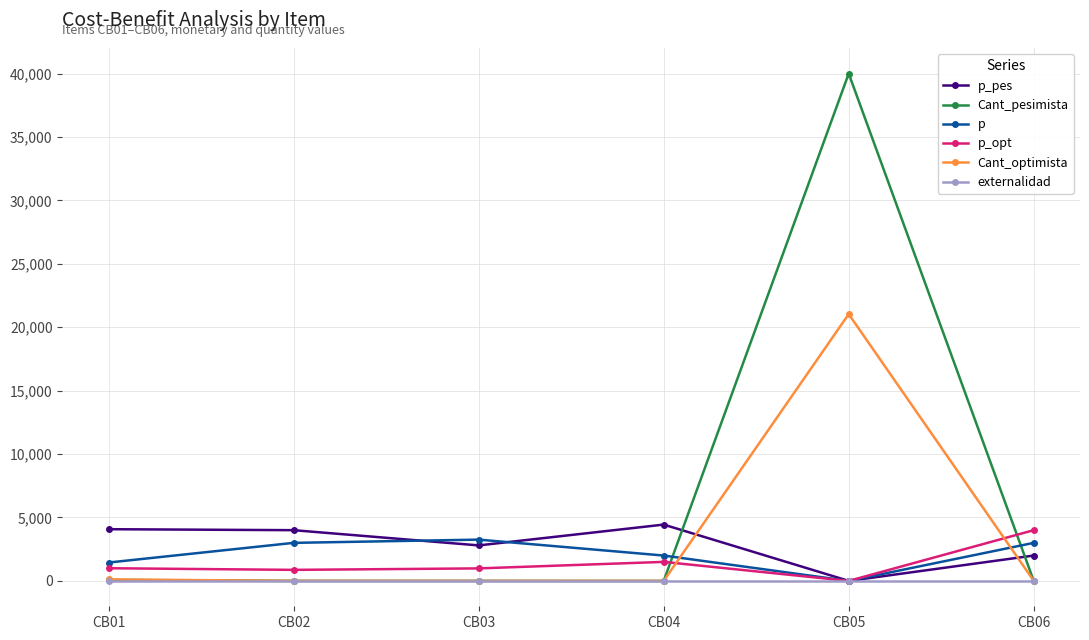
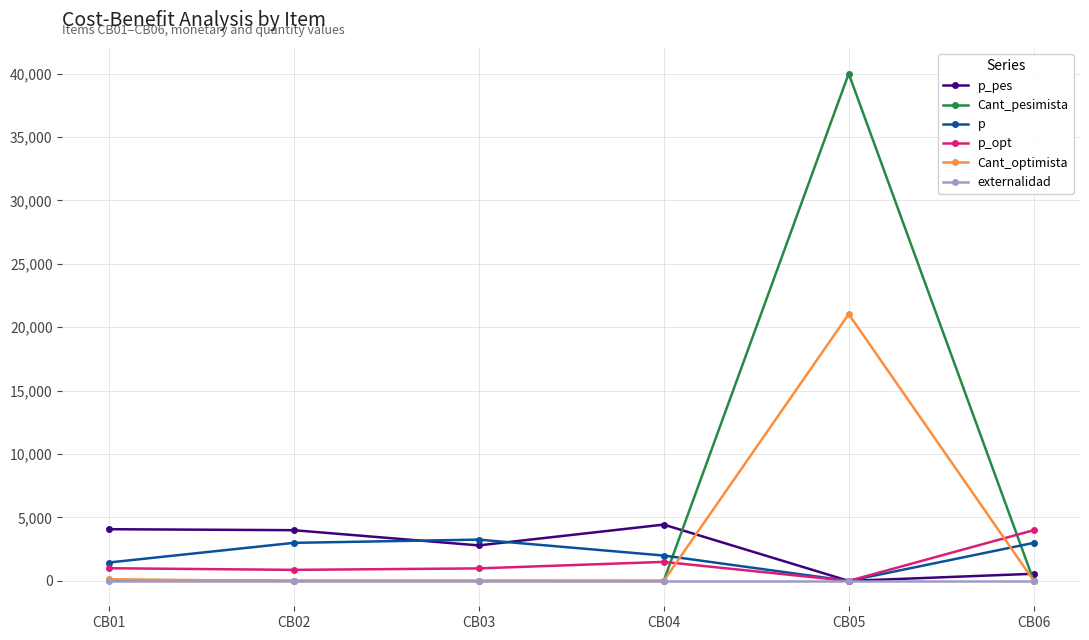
p_pes, CB06: 2,000 -> 600
